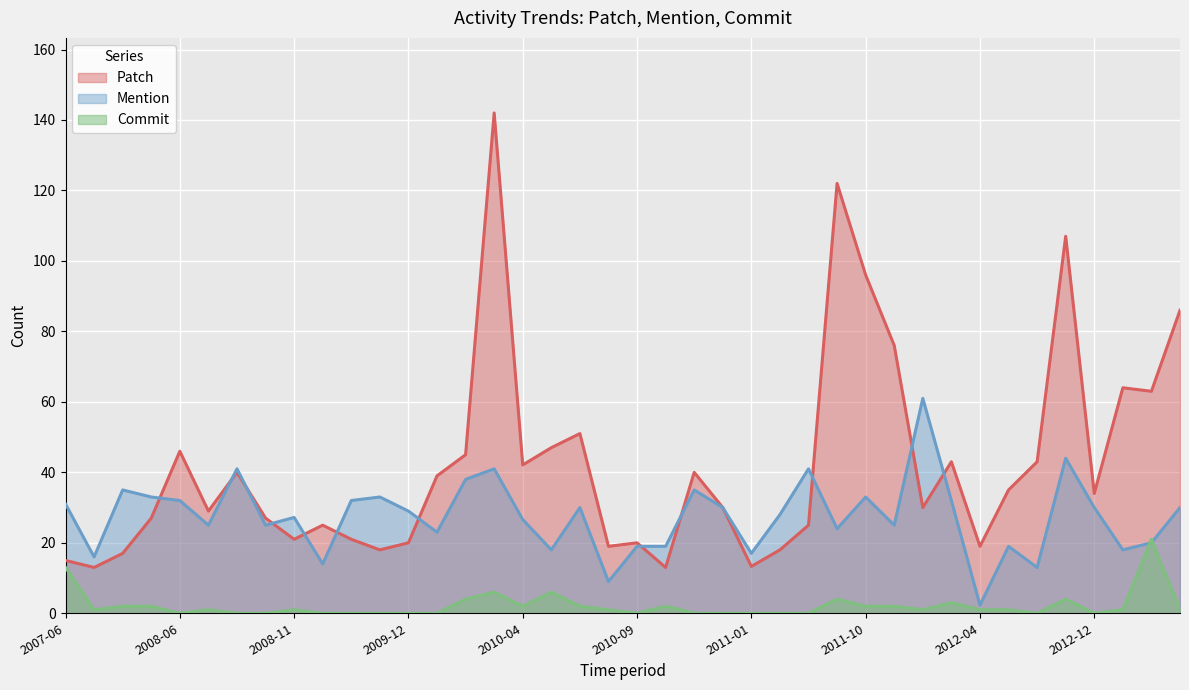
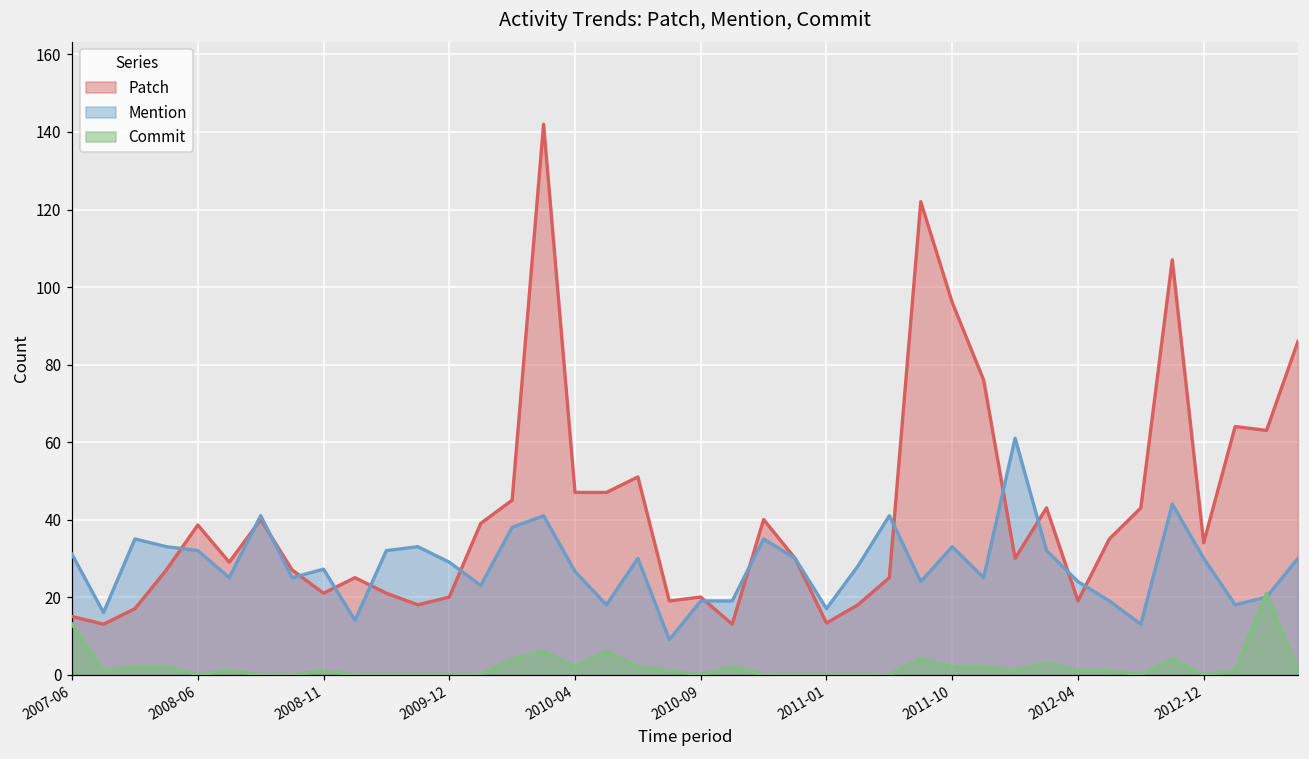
Patch, 2008-06: 46 -> 39
Patch, 2010-04: 42 -> 47
Mention, 2012-04: 2 -> 24
